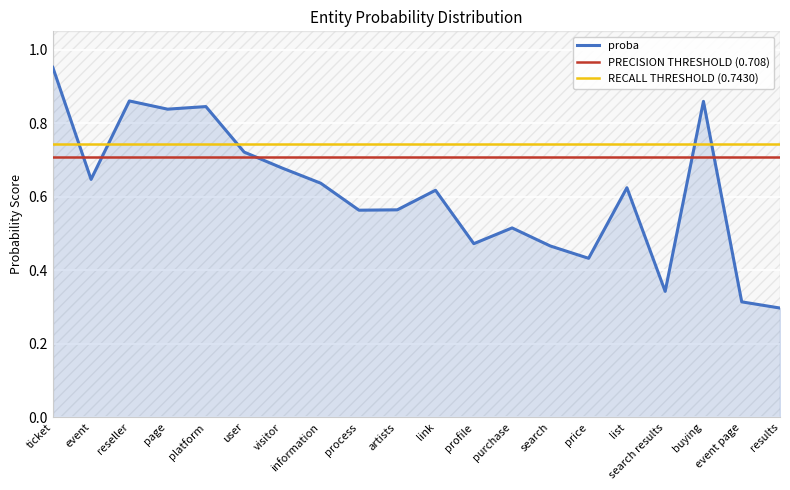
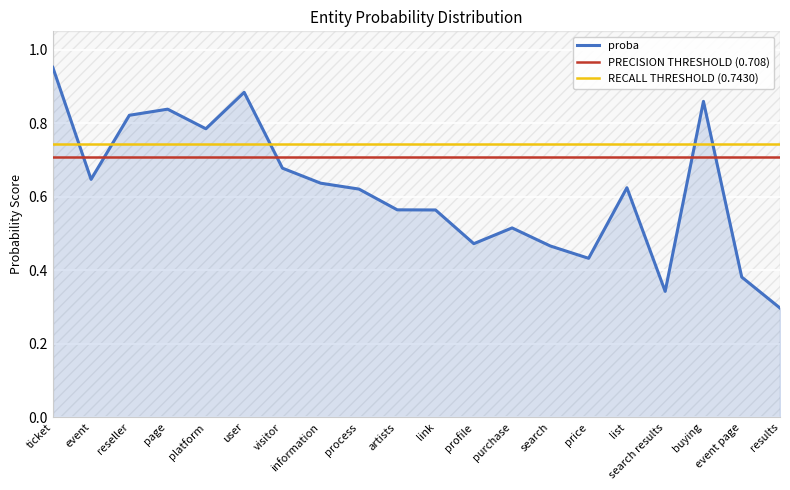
proba, reseller: 0.86 -> 0.82
proba, platform: 0.85 -> 0.78
proba, user: 0.72 -> 0.88
proba, process: 0.56 -> 0.62
proba, link: 0.62 -> 0.56
proba, event page: 0.31 -> 0.38
